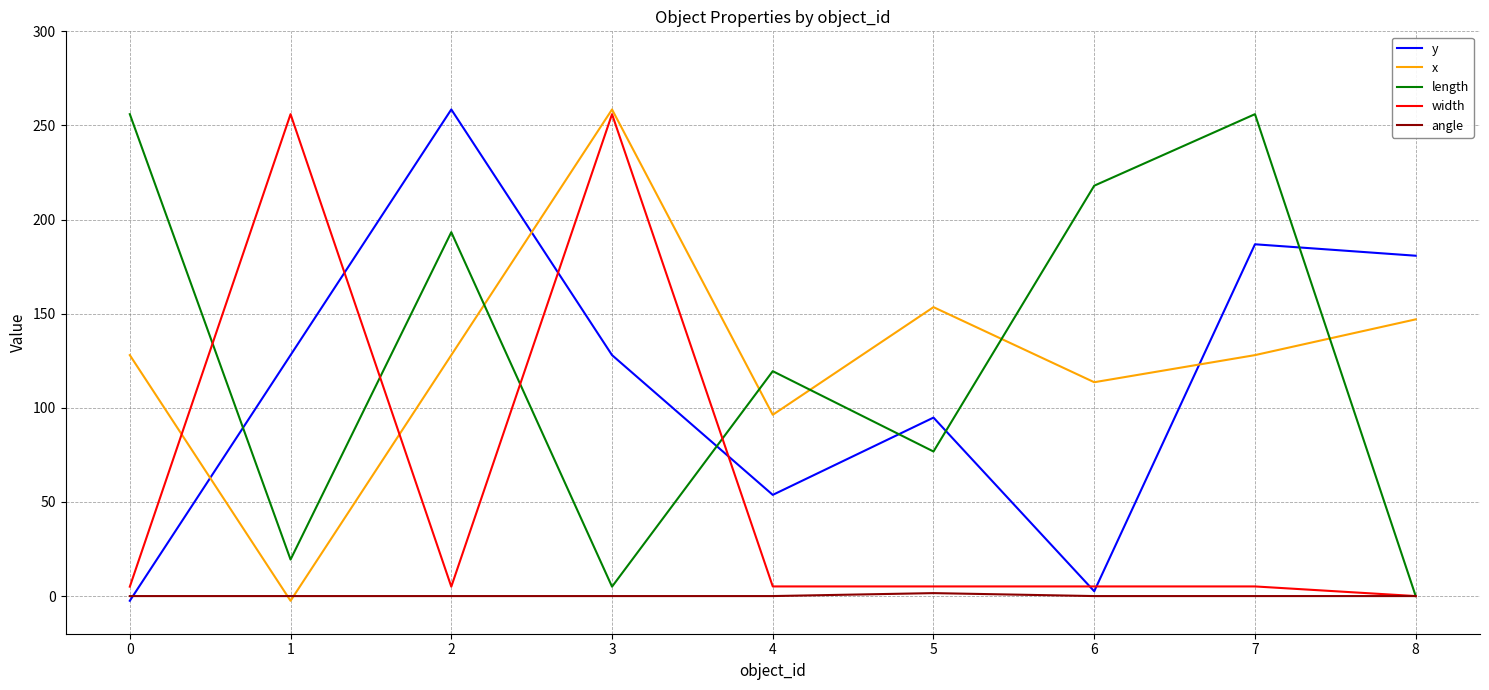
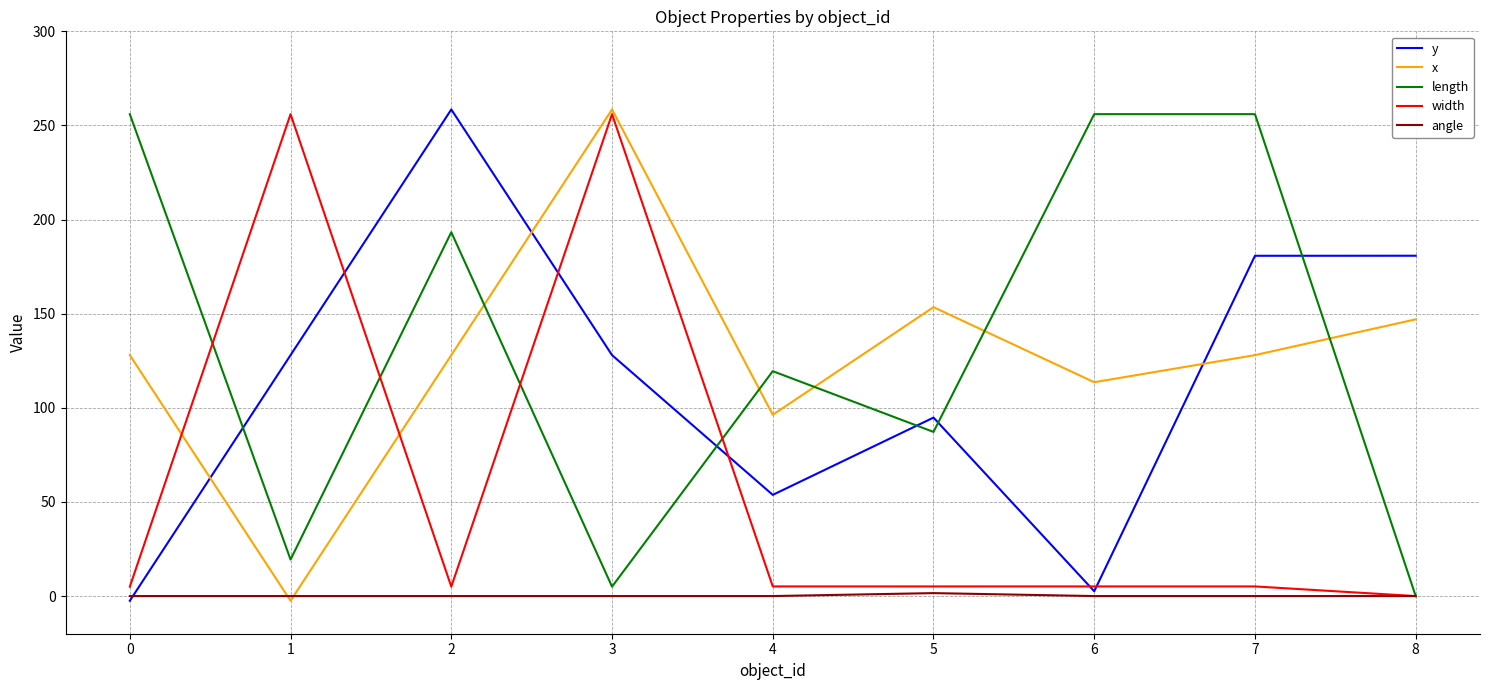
length, 5: 77 -> 87
length, 6: 218 -> 256
y, 7: 187 -> 181
